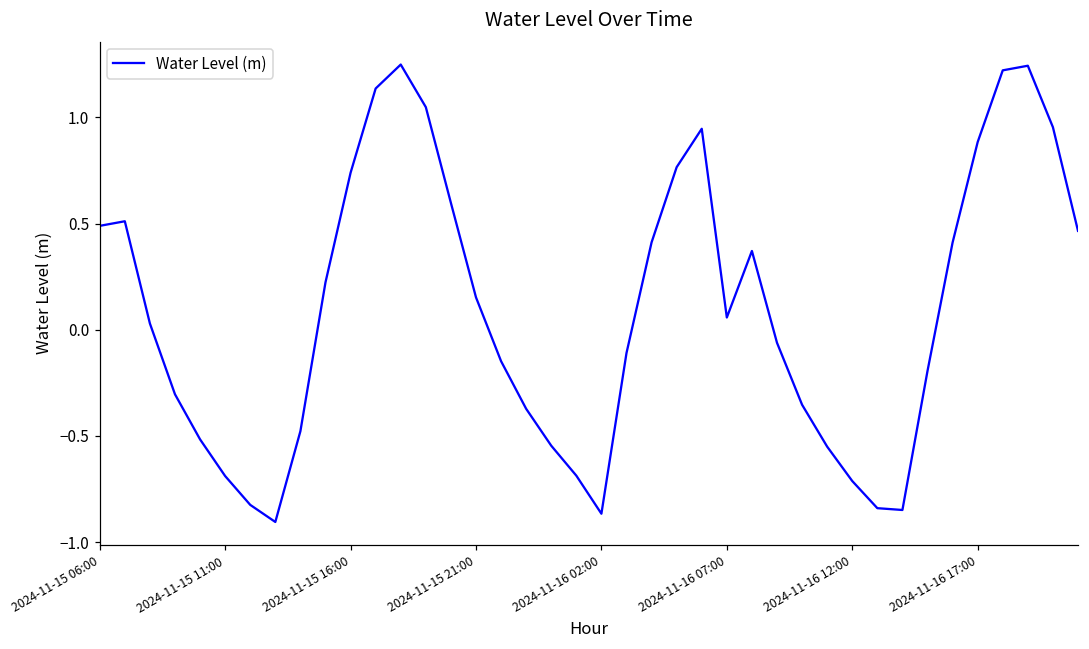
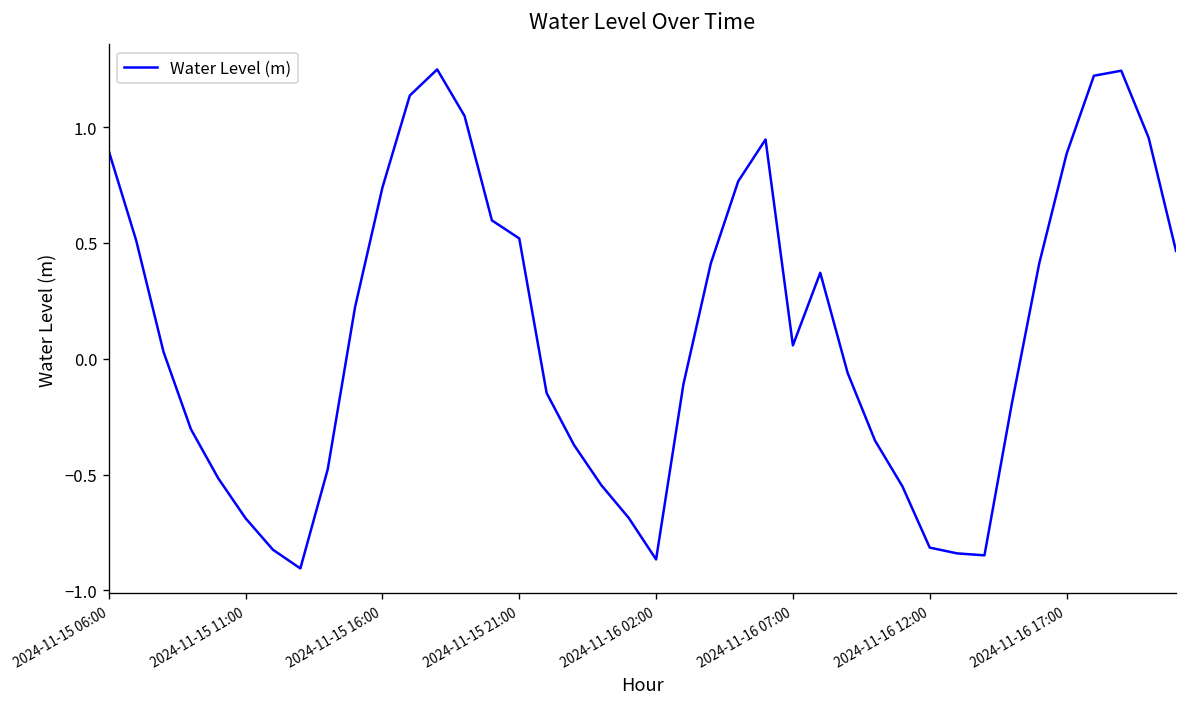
2024-11-15 06:00: 0.49 -> 0.90
2024-11-15 21:00: 0.15 -> 0.52
2024-11-16 12:00: -0.71 -> -0.82
